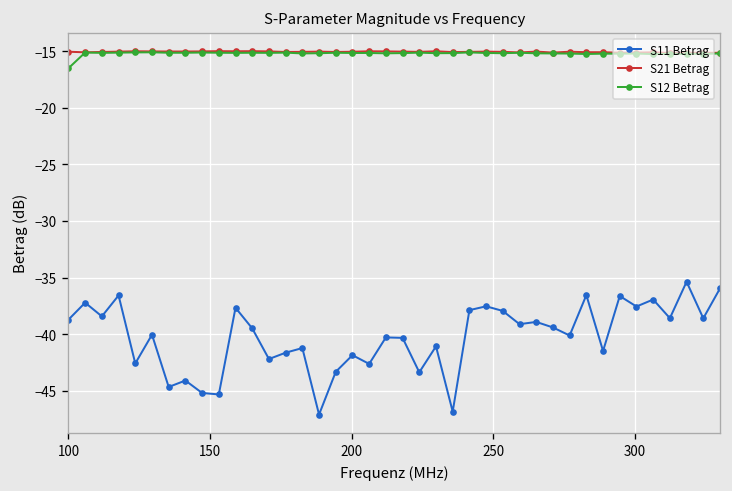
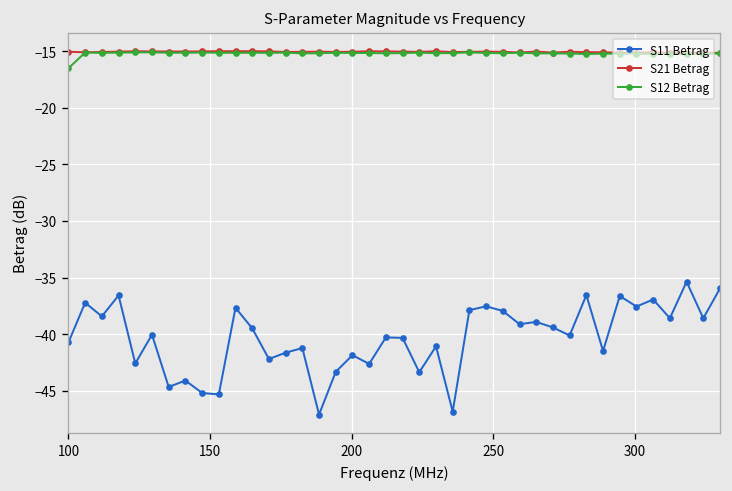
S11 Betrag, 100: -39 -> -41
